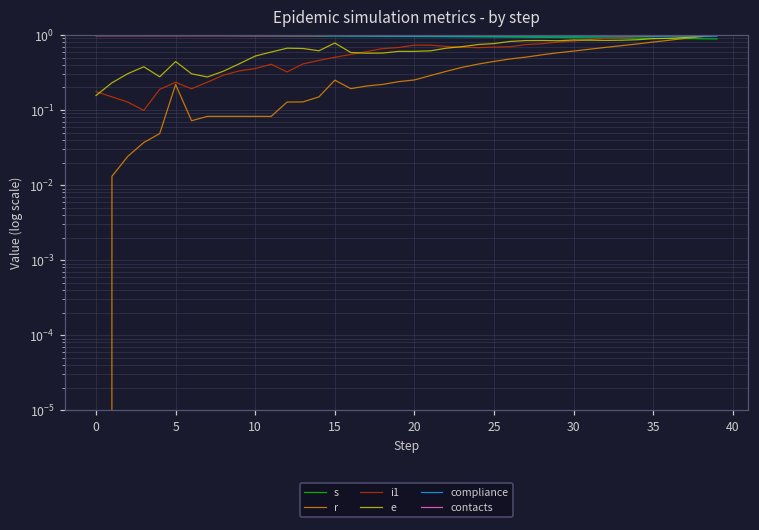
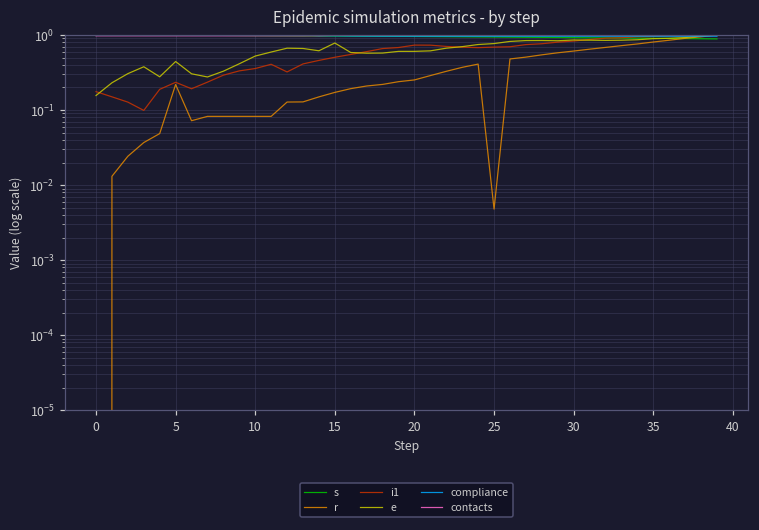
r, 15: 0.25 -> 0.17
r, 25: 0.4 -> 0.005
